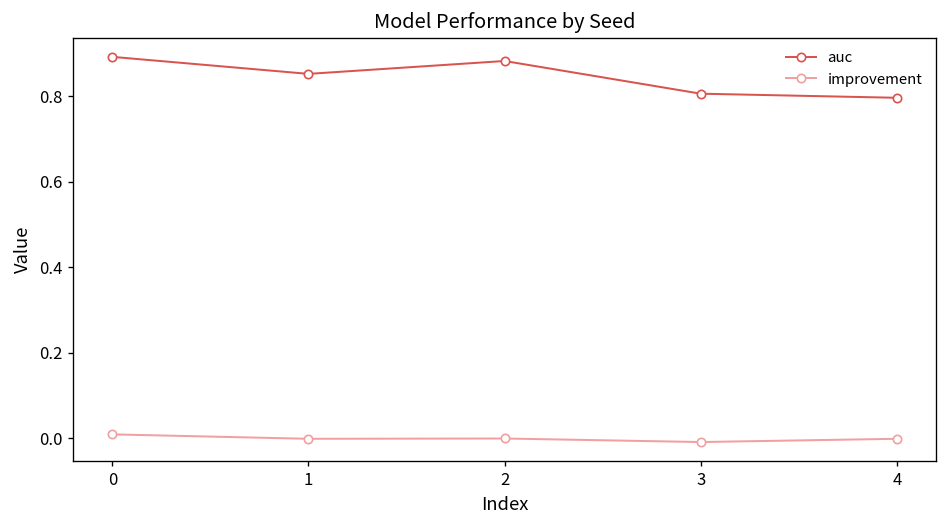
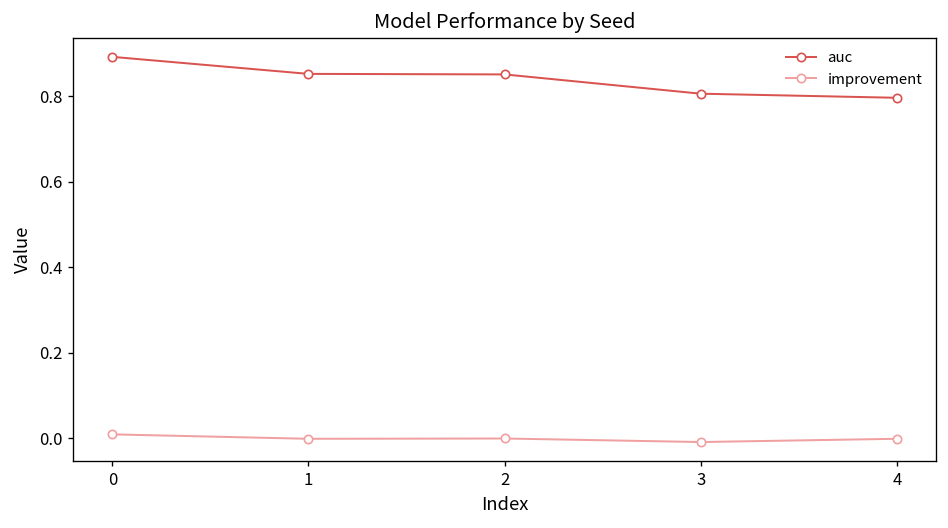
auc, 2: 0.88 -> 0.85
